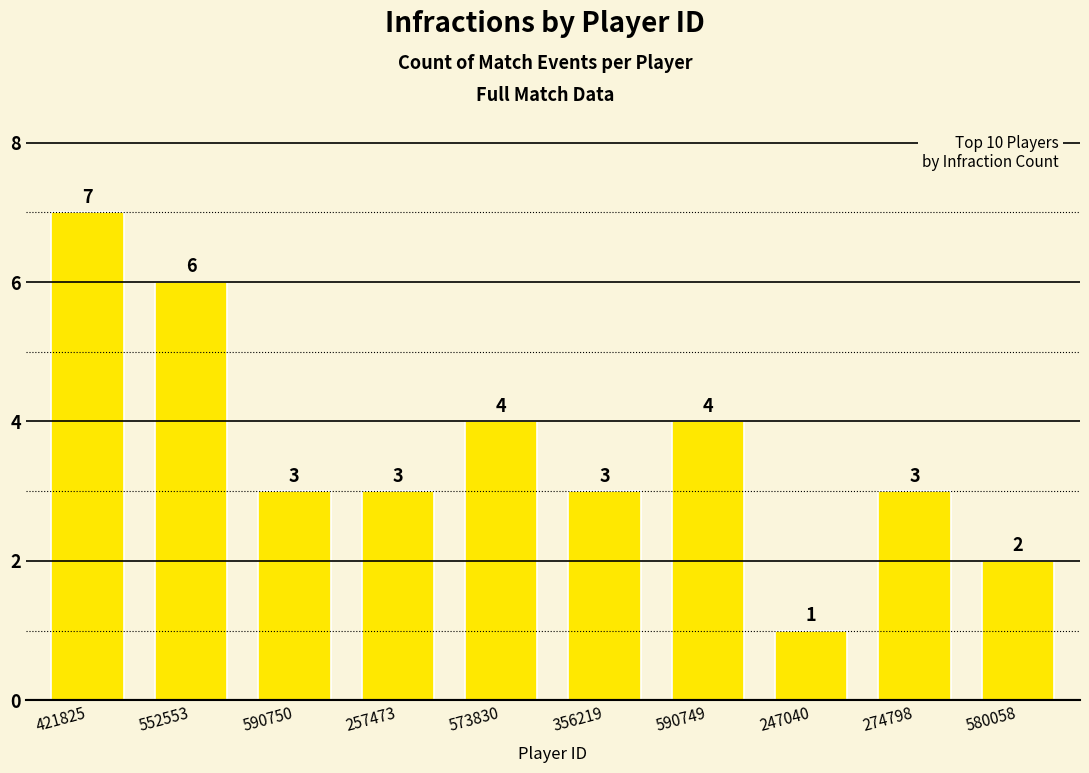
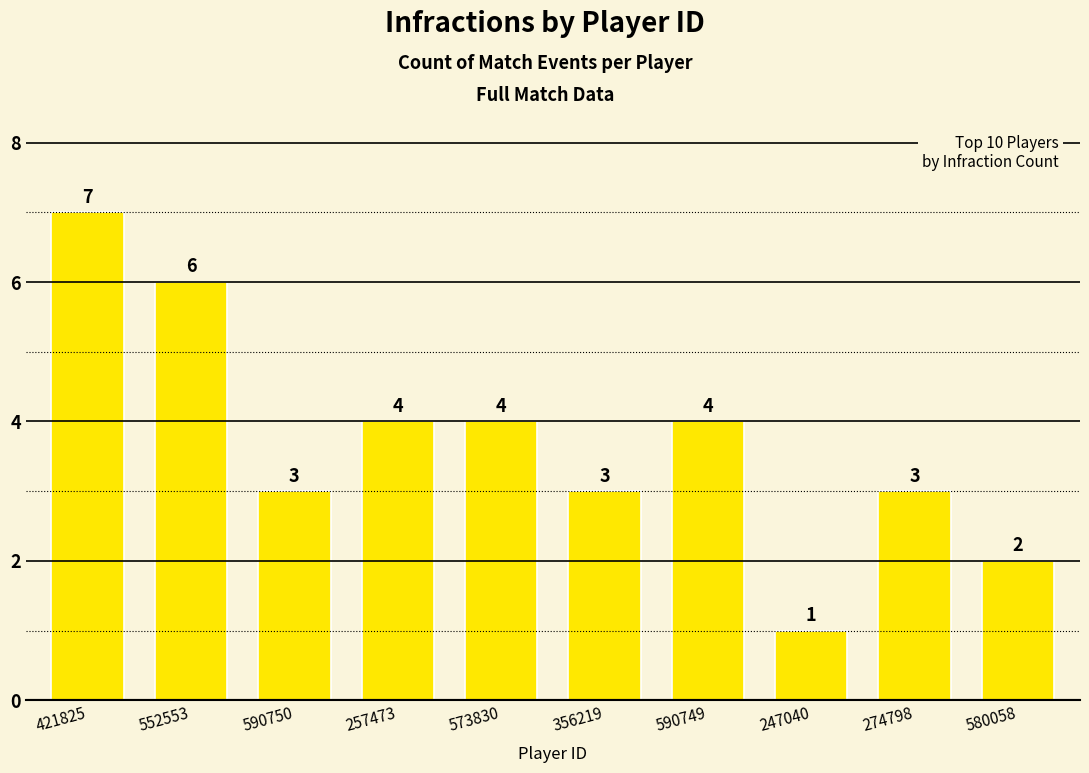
257473: 3 -> 4
